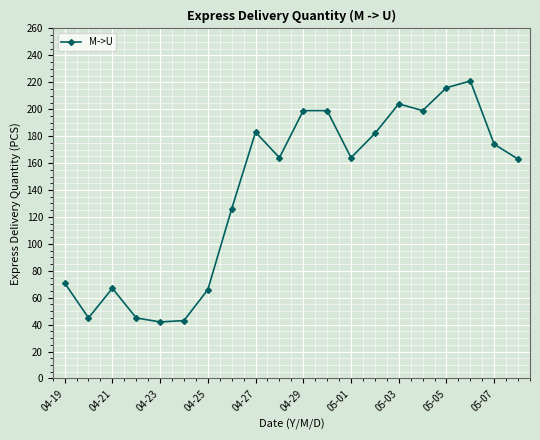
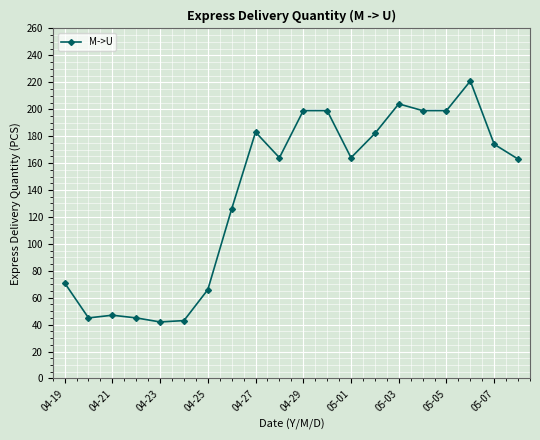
04-21: 67 -> 47
05-05: 216 -> 199
